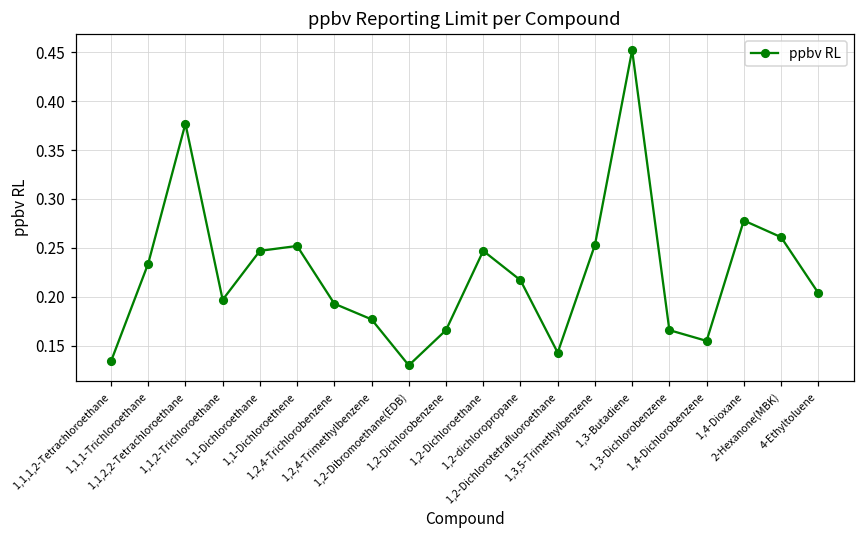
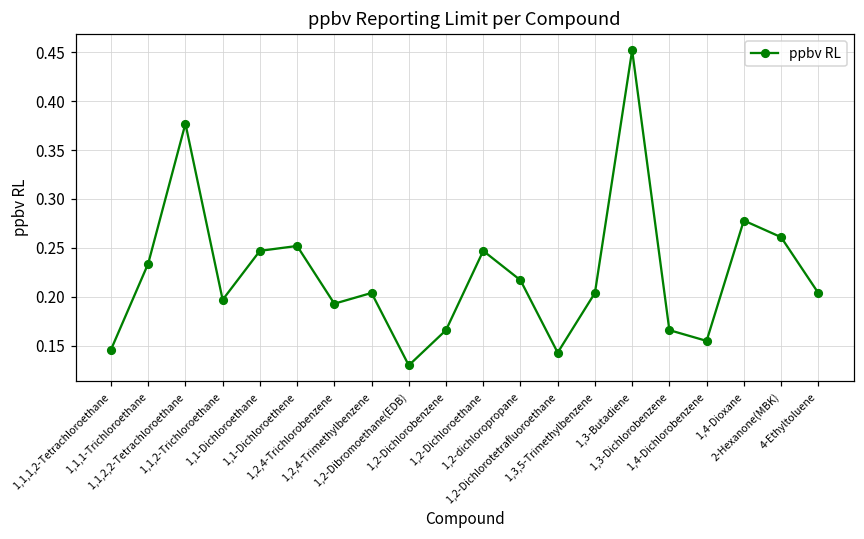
1,1,1,2-Tetrachloroethane: 0.13 -> 0.15
1,2,4-Trimethylbenzene: 0.18 -> 0.20
1,3,5-Trimethylbenzene: 0.25 -> 0.20
